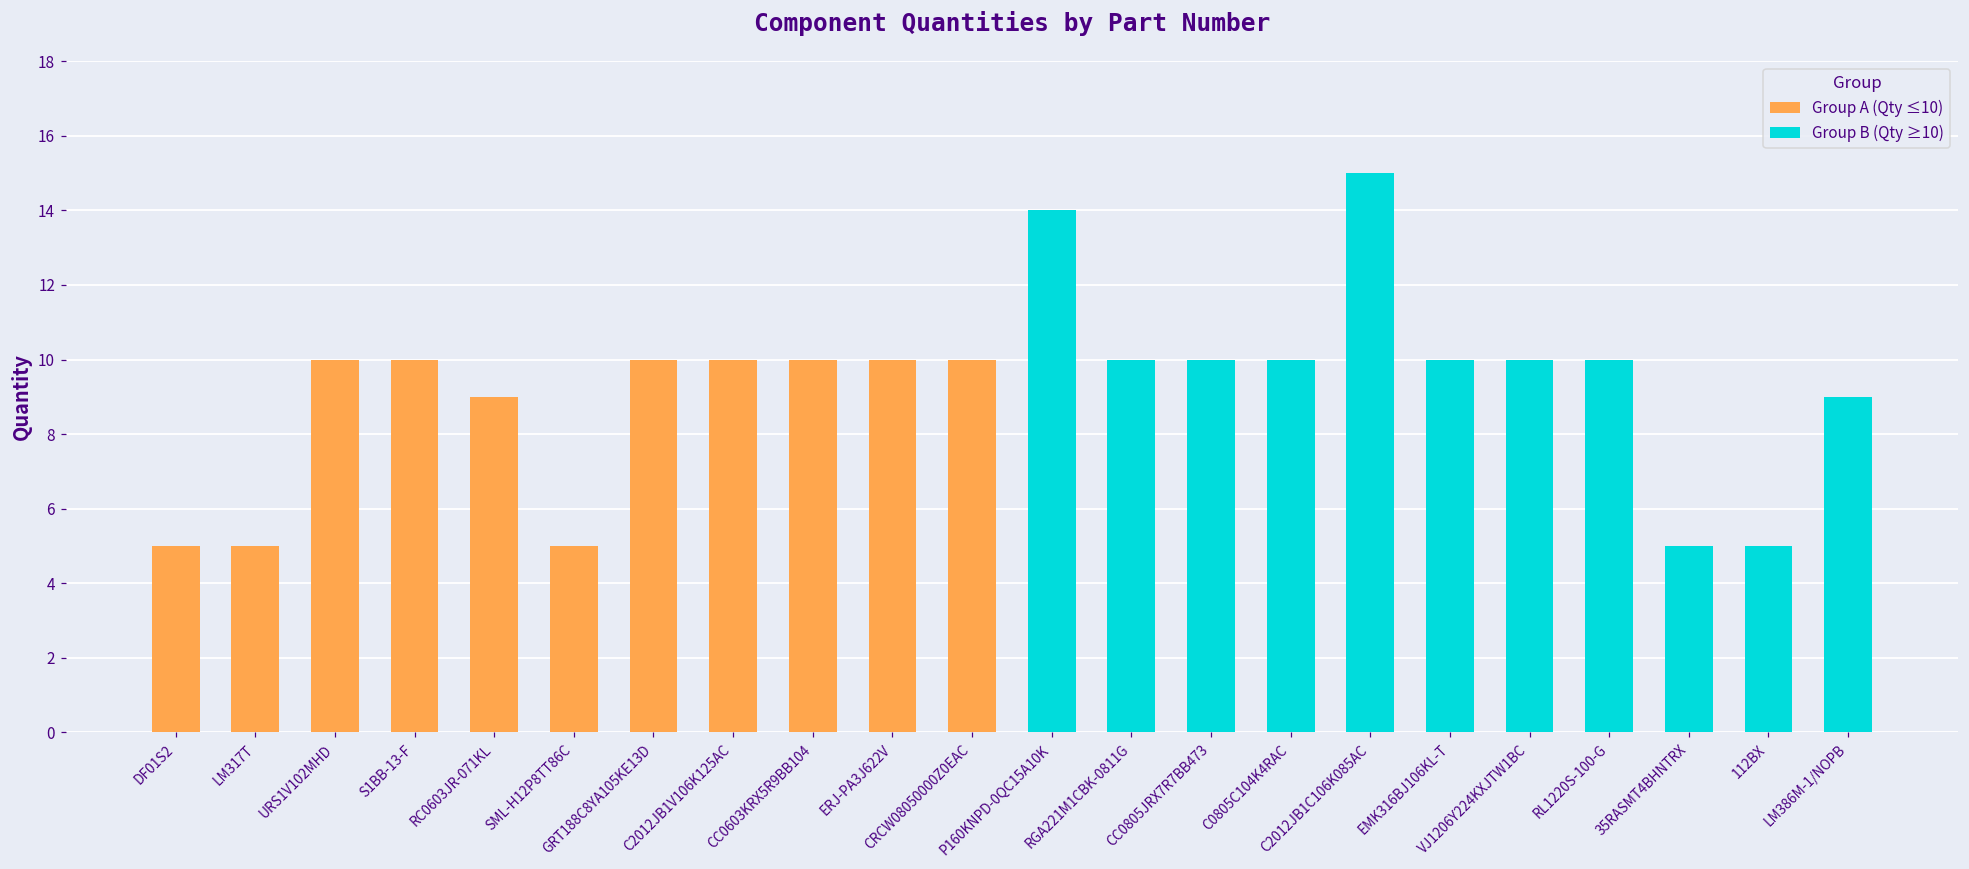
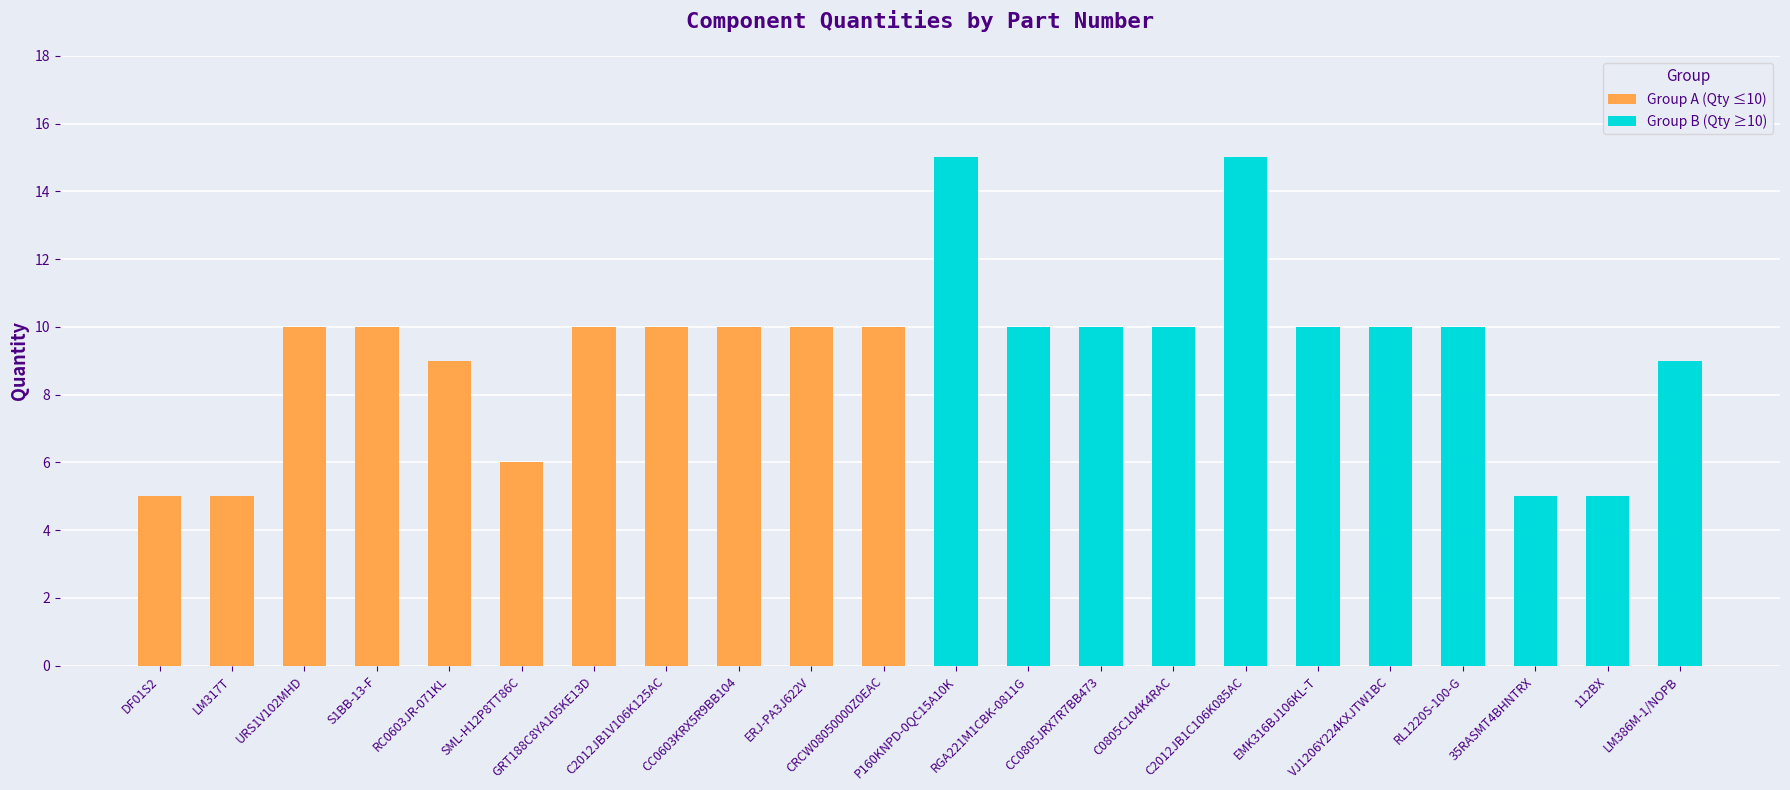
Group A (Qty ≤10), SML-H12P8TT86C: 5 -> 6
Group B (Qty ≥10), P160KNPD-0QC15A10K: 14 -> 15
